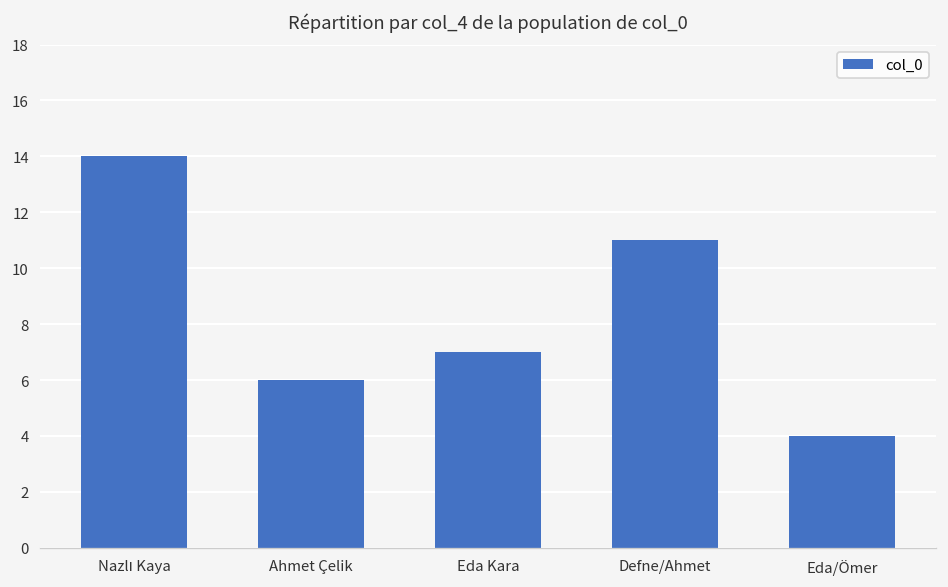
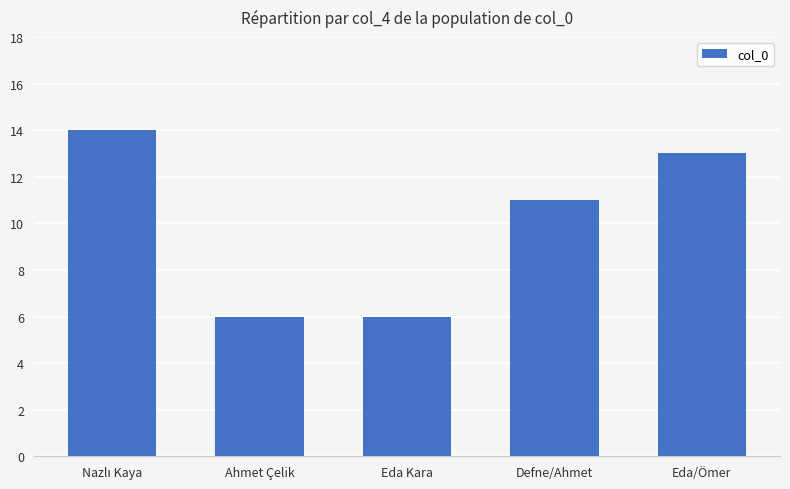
Eda Kara: 7 -> 6
Eda/Ömer: 4 -> 13
